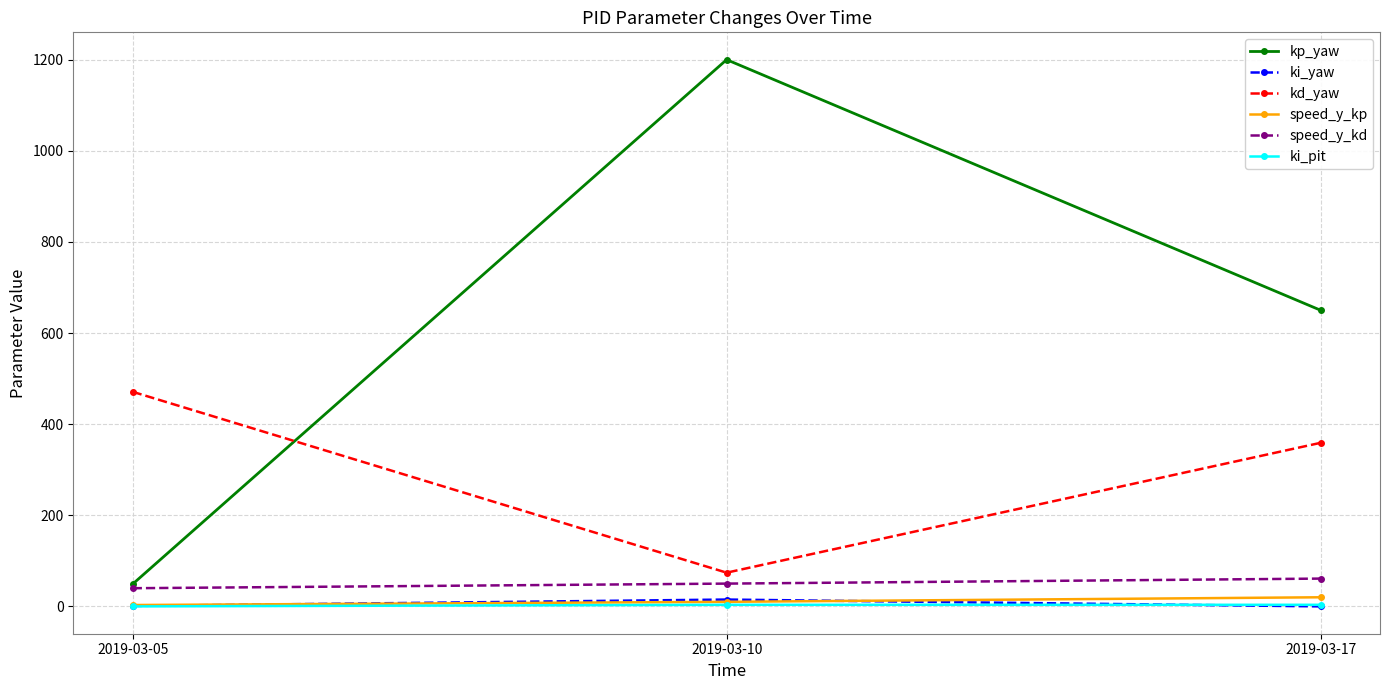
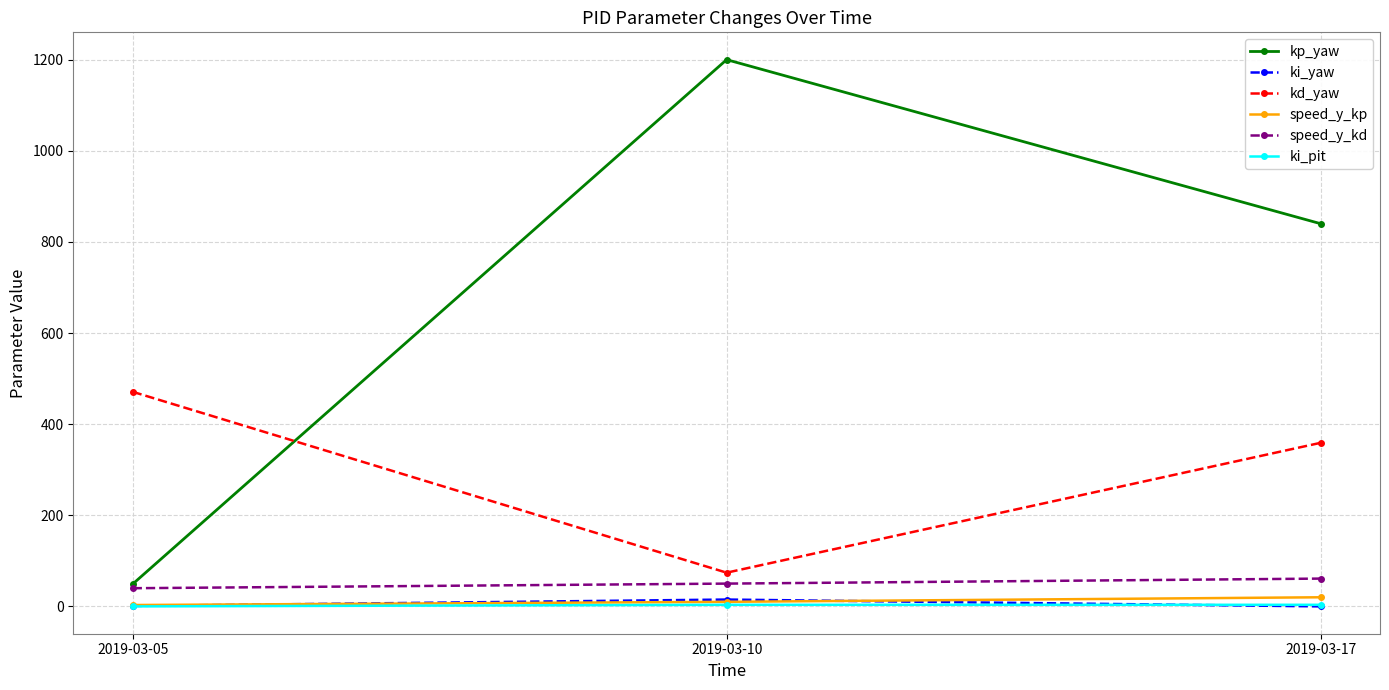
kp_yaw, 2019-03-17: 650 -> 840
